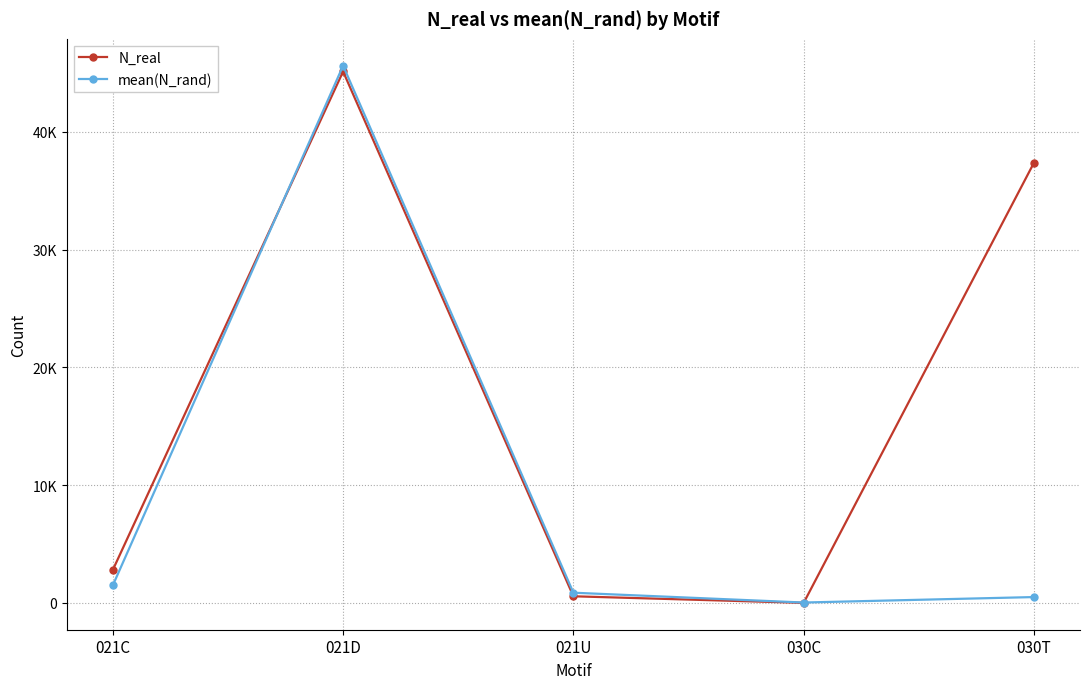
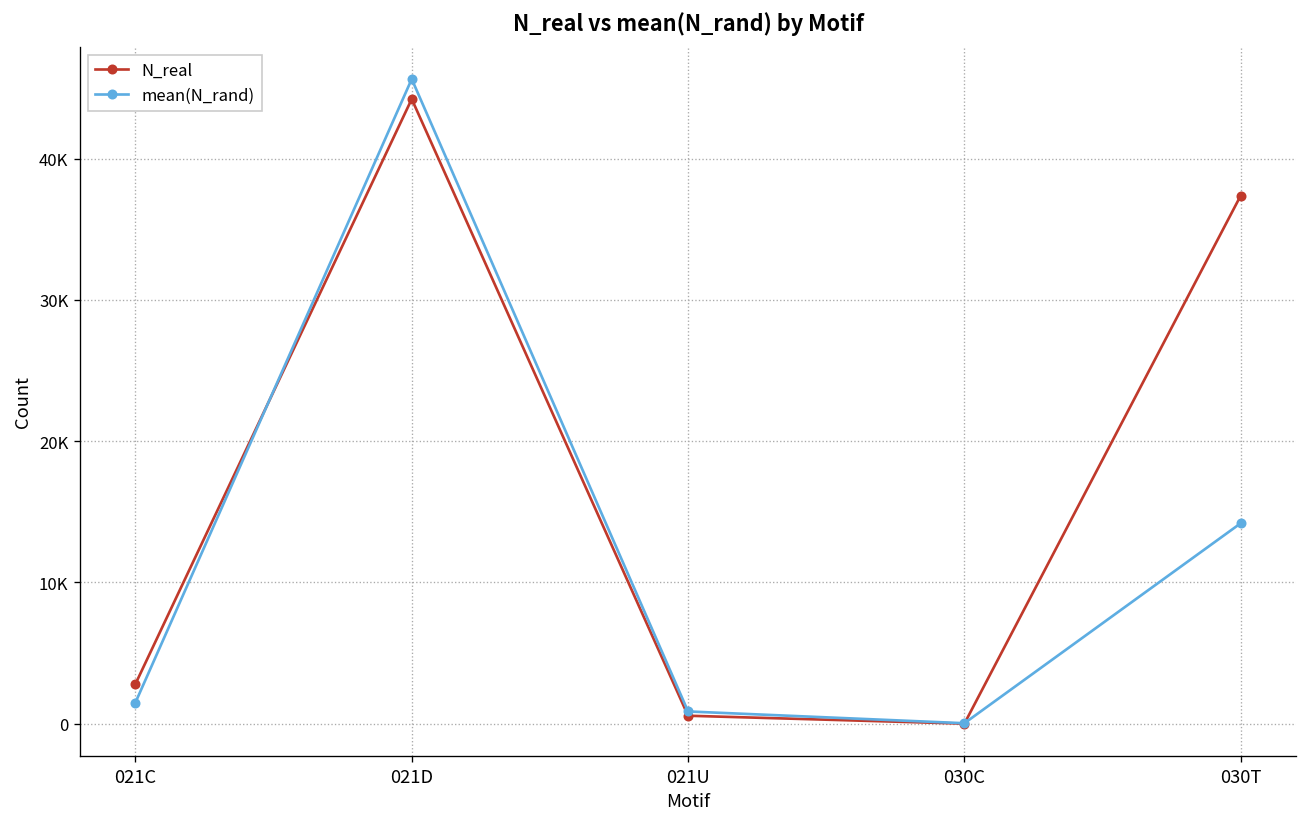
N_real, 021D: 45100 -> 44200
mean(N_rand), 030T: 500 -> 14200
